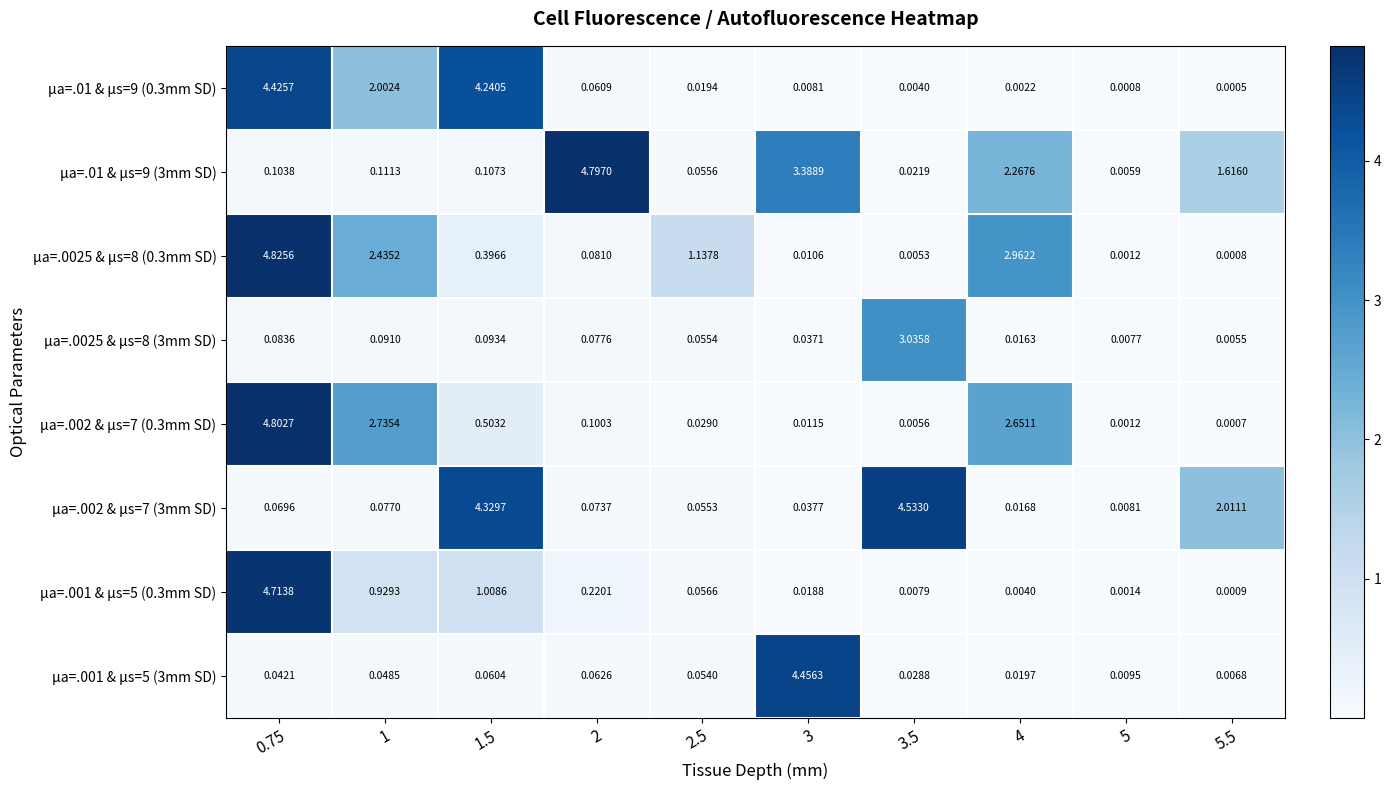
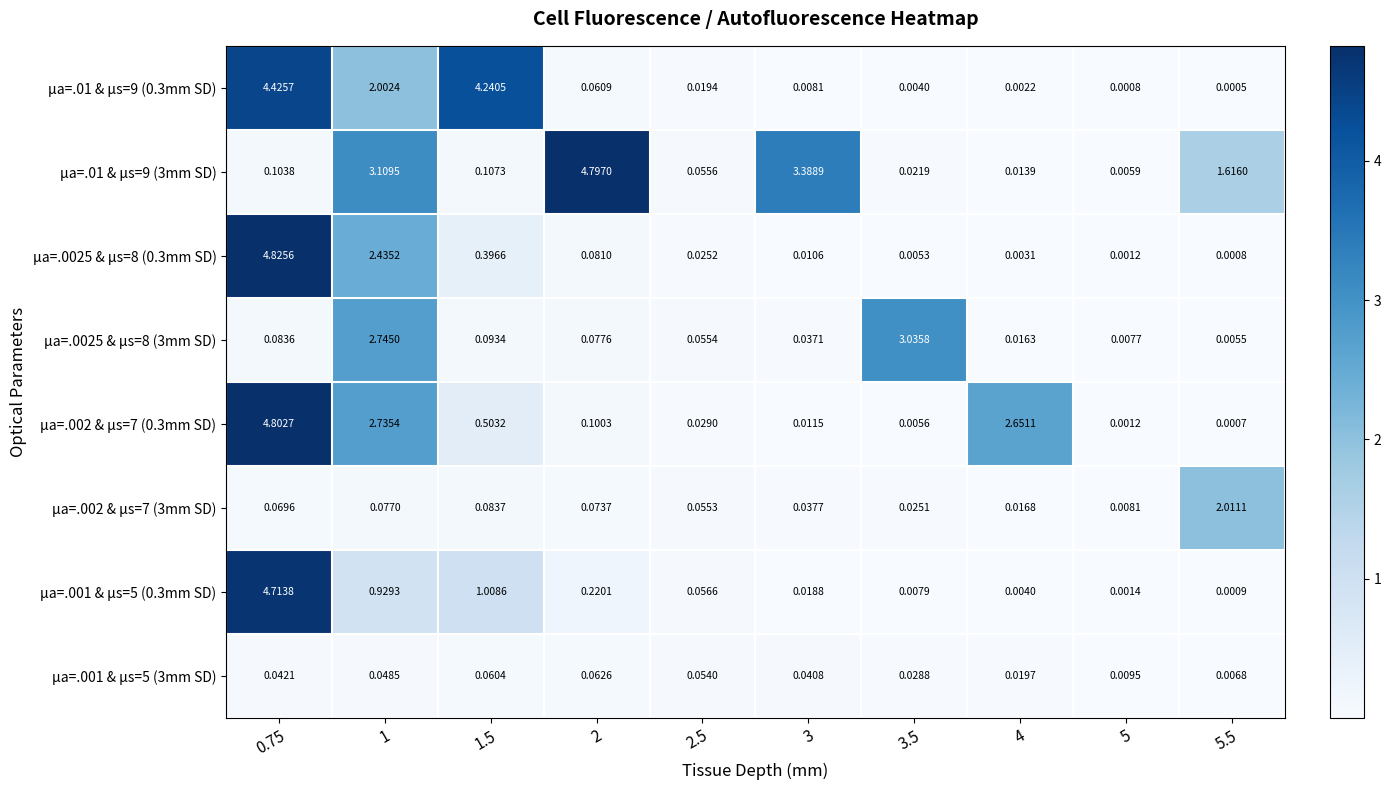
µa=.01 & µs=9 (3mm SD), 1: 0.1113 -> 3.1095
µa=.01 & µs=9 (3mm SD), 4: 2.2676 -> 0.0139
µa=.0025 & µs=8 (0.3mm SD), 2.5: 1.1378 -> 0.0252
µa=.0025 & µs=8 (0.3mm SD), 4: 2.9622 -> 0.0031
µa=.0025 & µs=8 (3mm SD), 1: 0.0910 -> 2.7450
µa=.002 & µs=7 (3mm SD), 1.5: 4.3297 -> 0.0837
µa=.002 & µs=7 (3mm SD), 3.5: 4.5330 -> 0.0251
µa=.001 & µs=5 (3mm SD), 3: 4.4563 -> 0.0408
